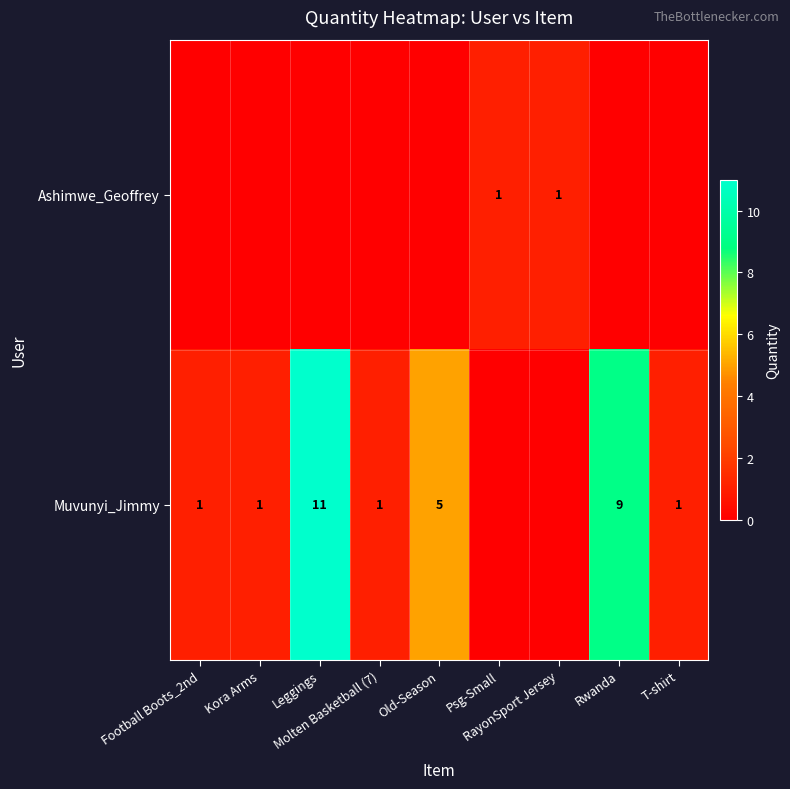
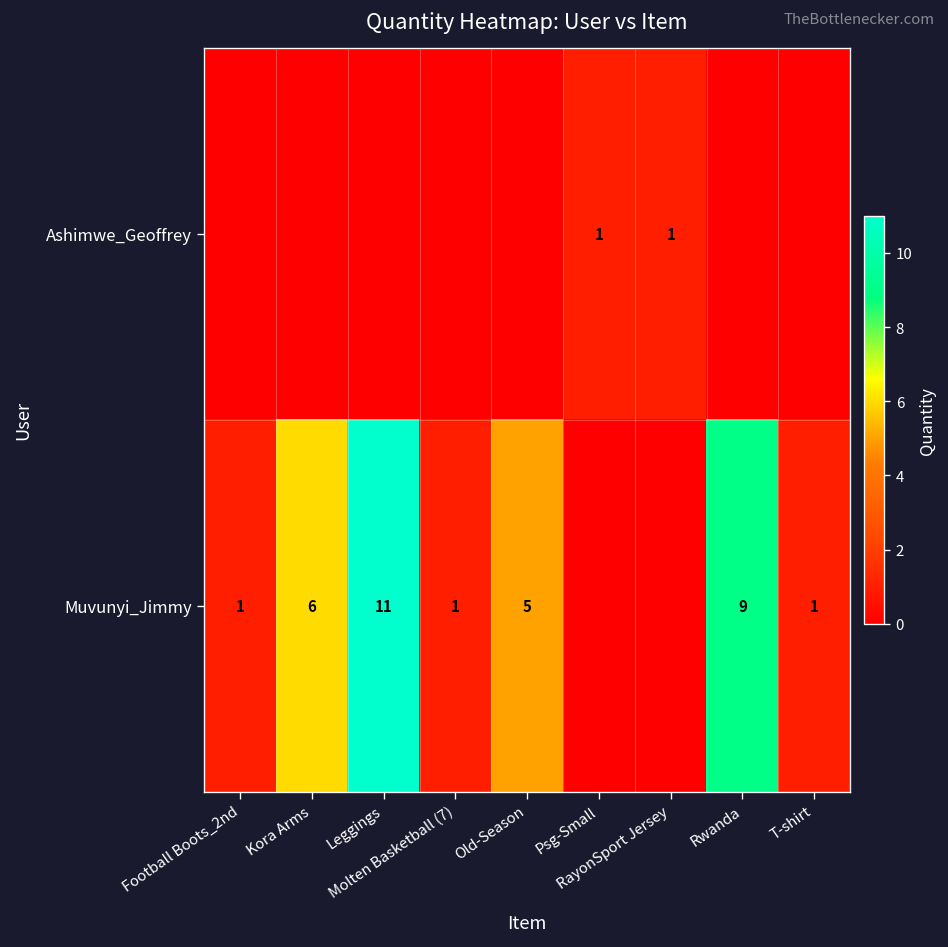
Muvunyi_Jimmy, Kora Arms: 1 -> 6
